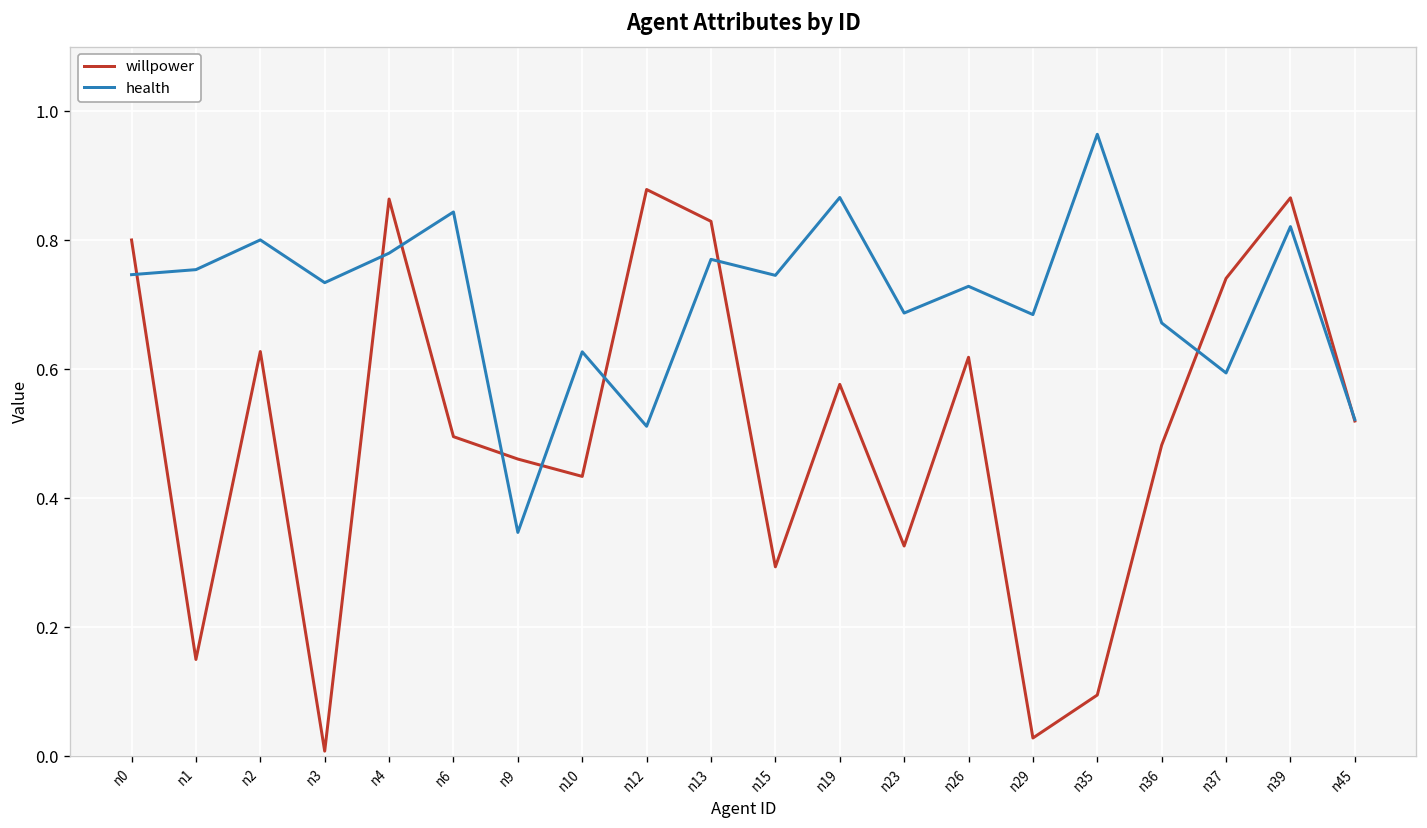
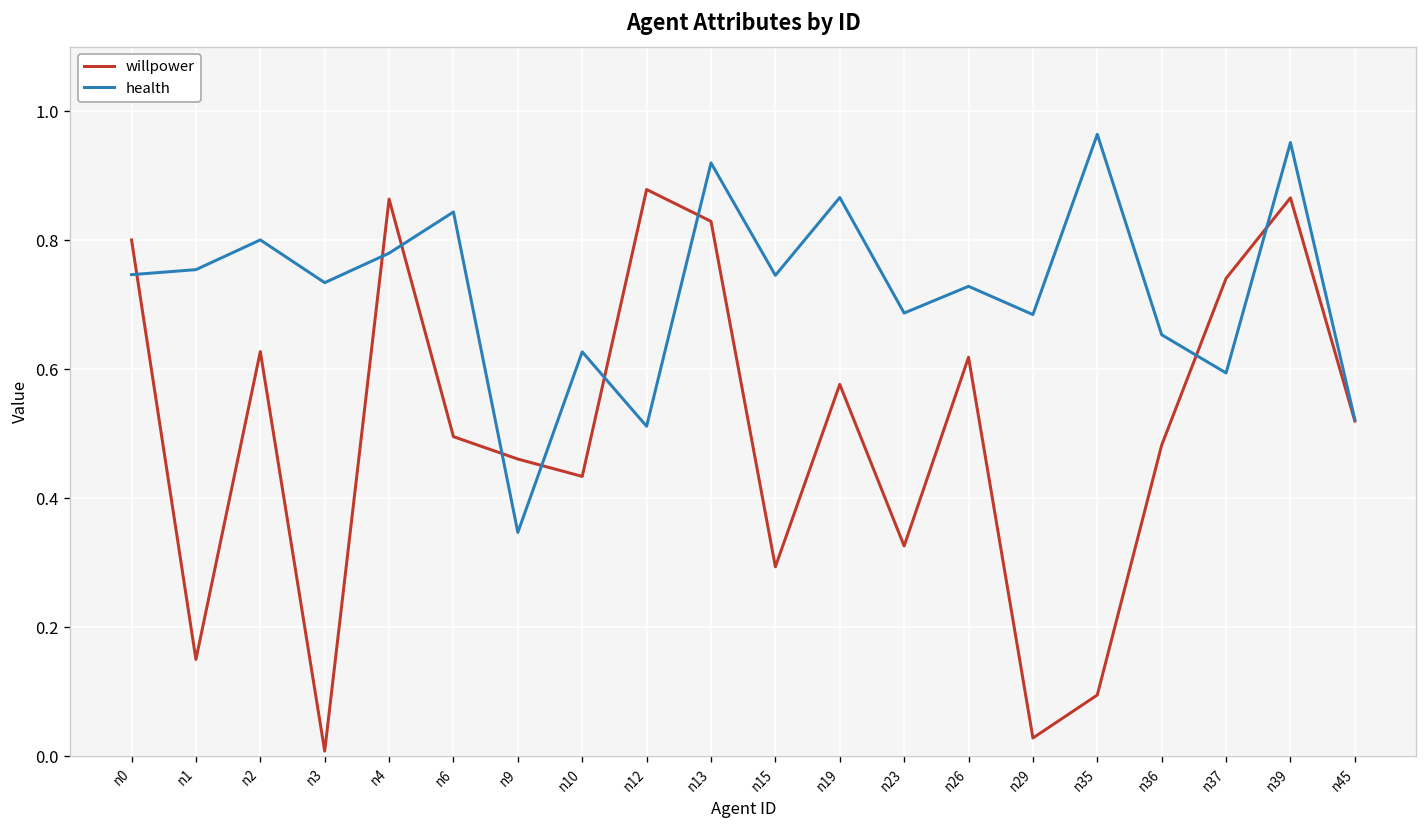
health, n13: 0.77 -> 0.92
health, n36: 0.67 -> 0.65
health, n39: 0.82 -> 0.95
